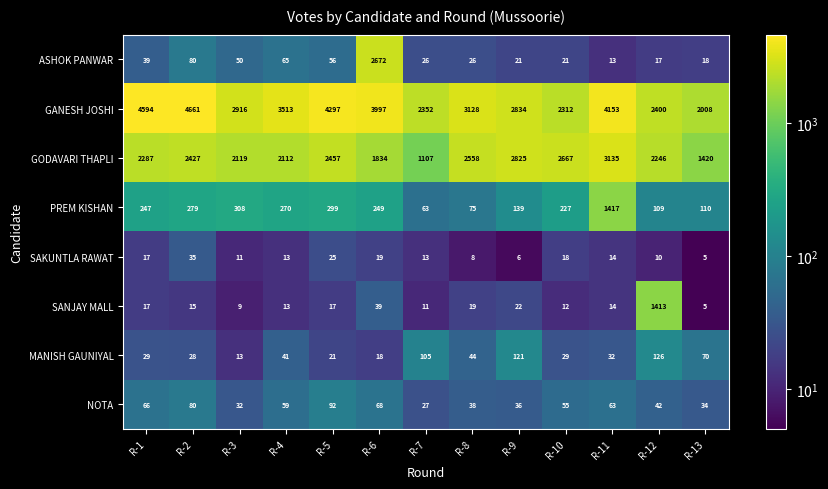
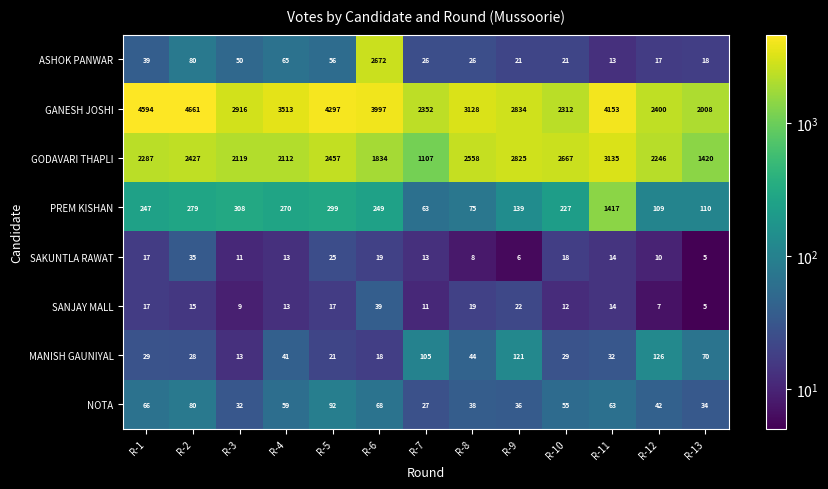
SANJAY MALL, R-12: 1413 -> 7
